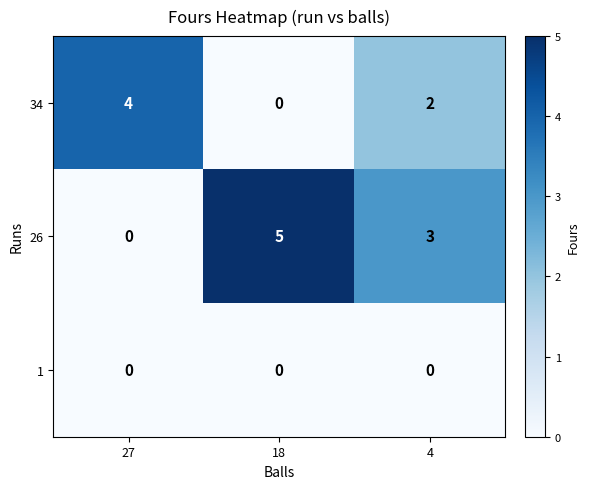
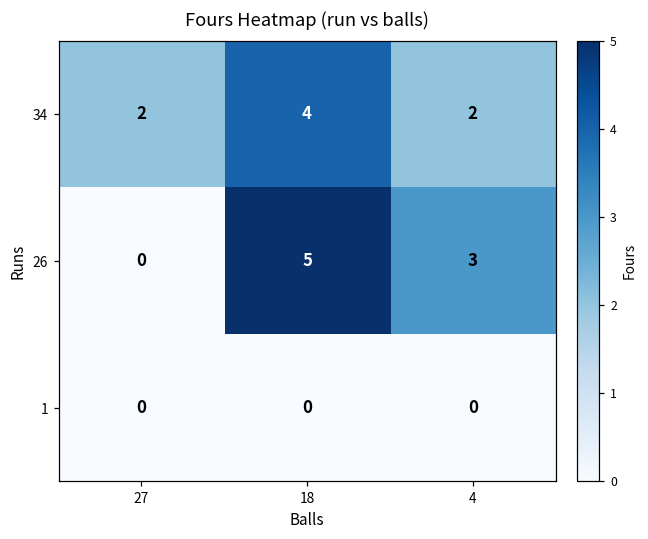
34, 27: 4 -> 2
34, 18: 0 -> 4
